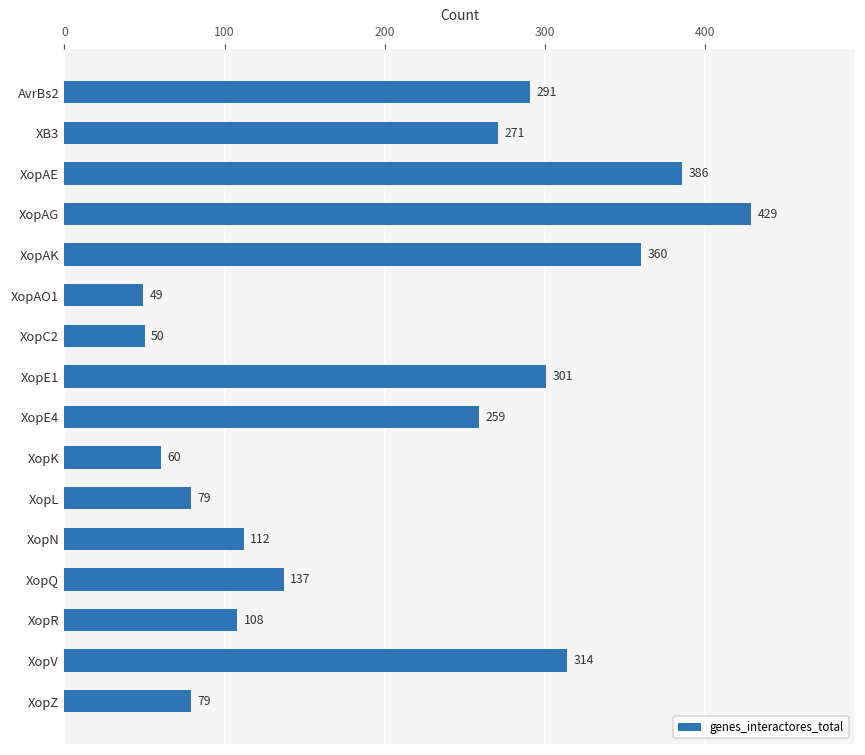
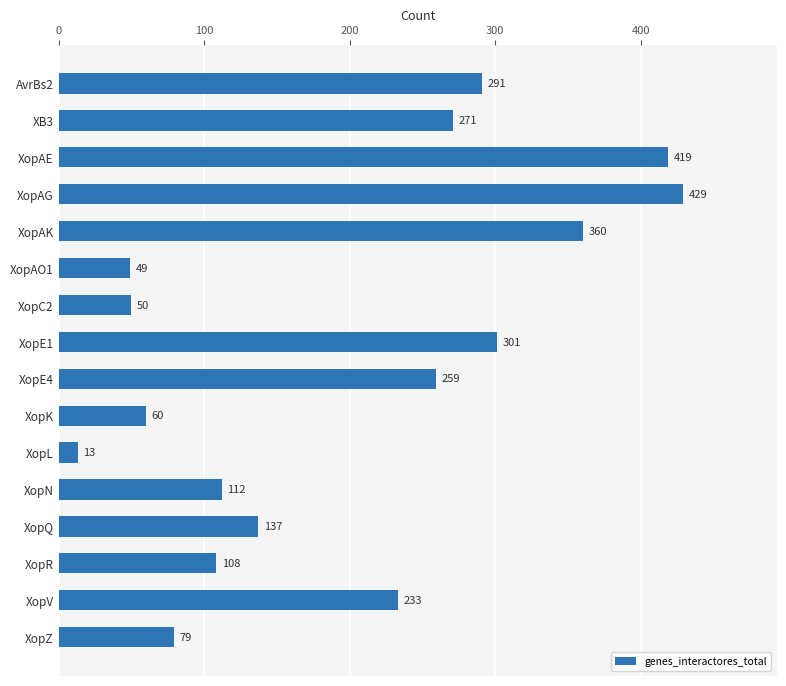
XopAE: 386 -> 419
XopL: 79 -> 13
XopV: 314 -> 233
